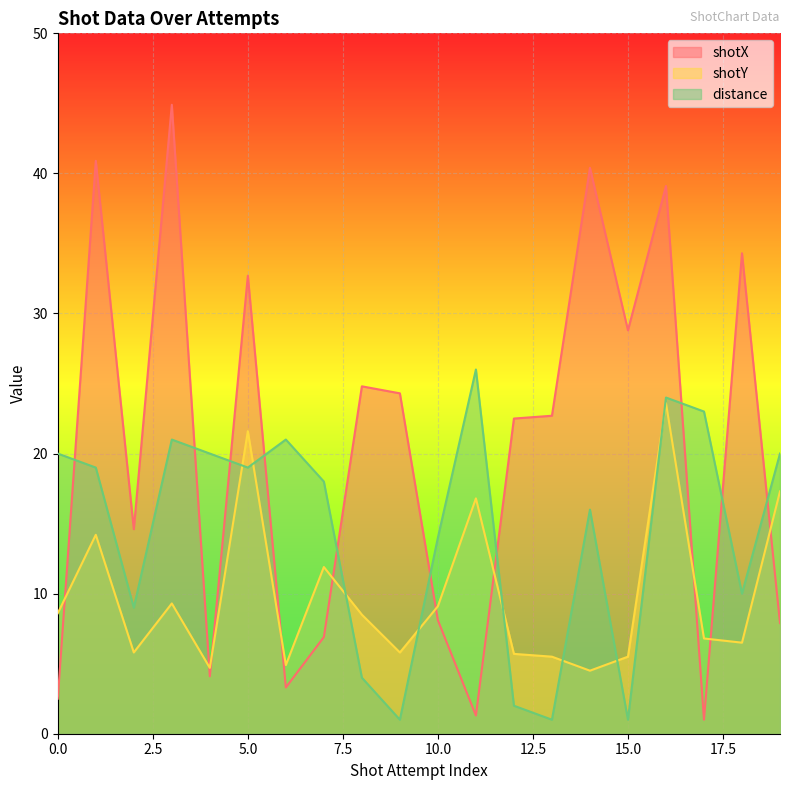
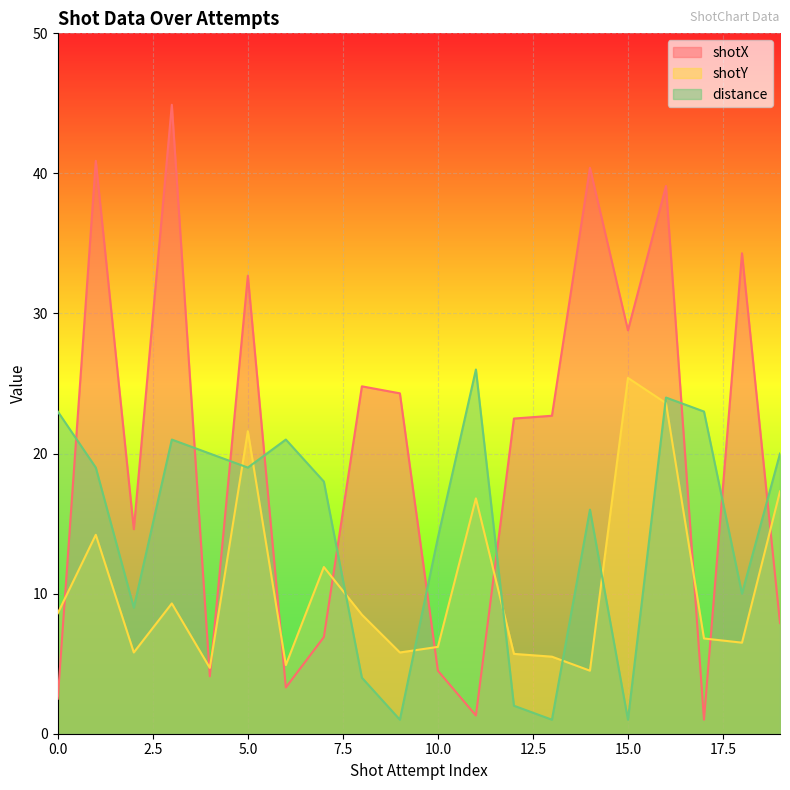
distance, 0.0: 20 -> 23
shotX, 10.0: 8.1 -> 4.5
shotY, 10.0: 9.1 -> 6.2
shotY, 15.0: 5.5 -> 25.4
